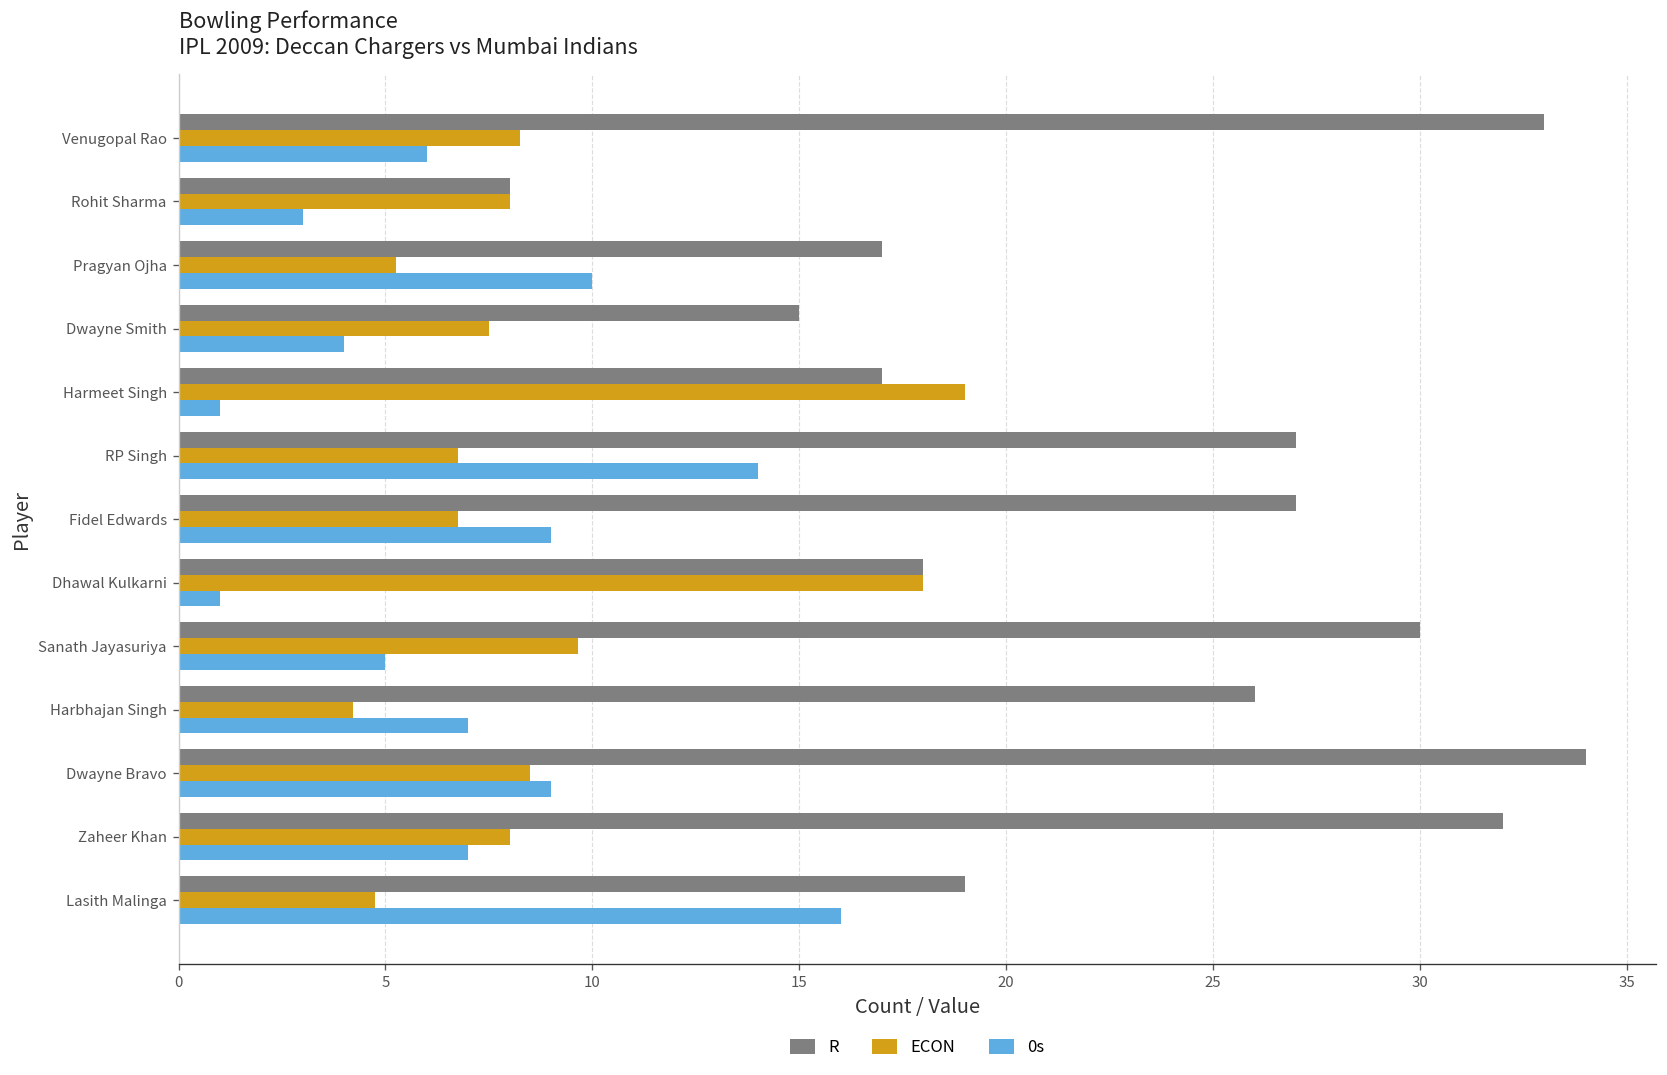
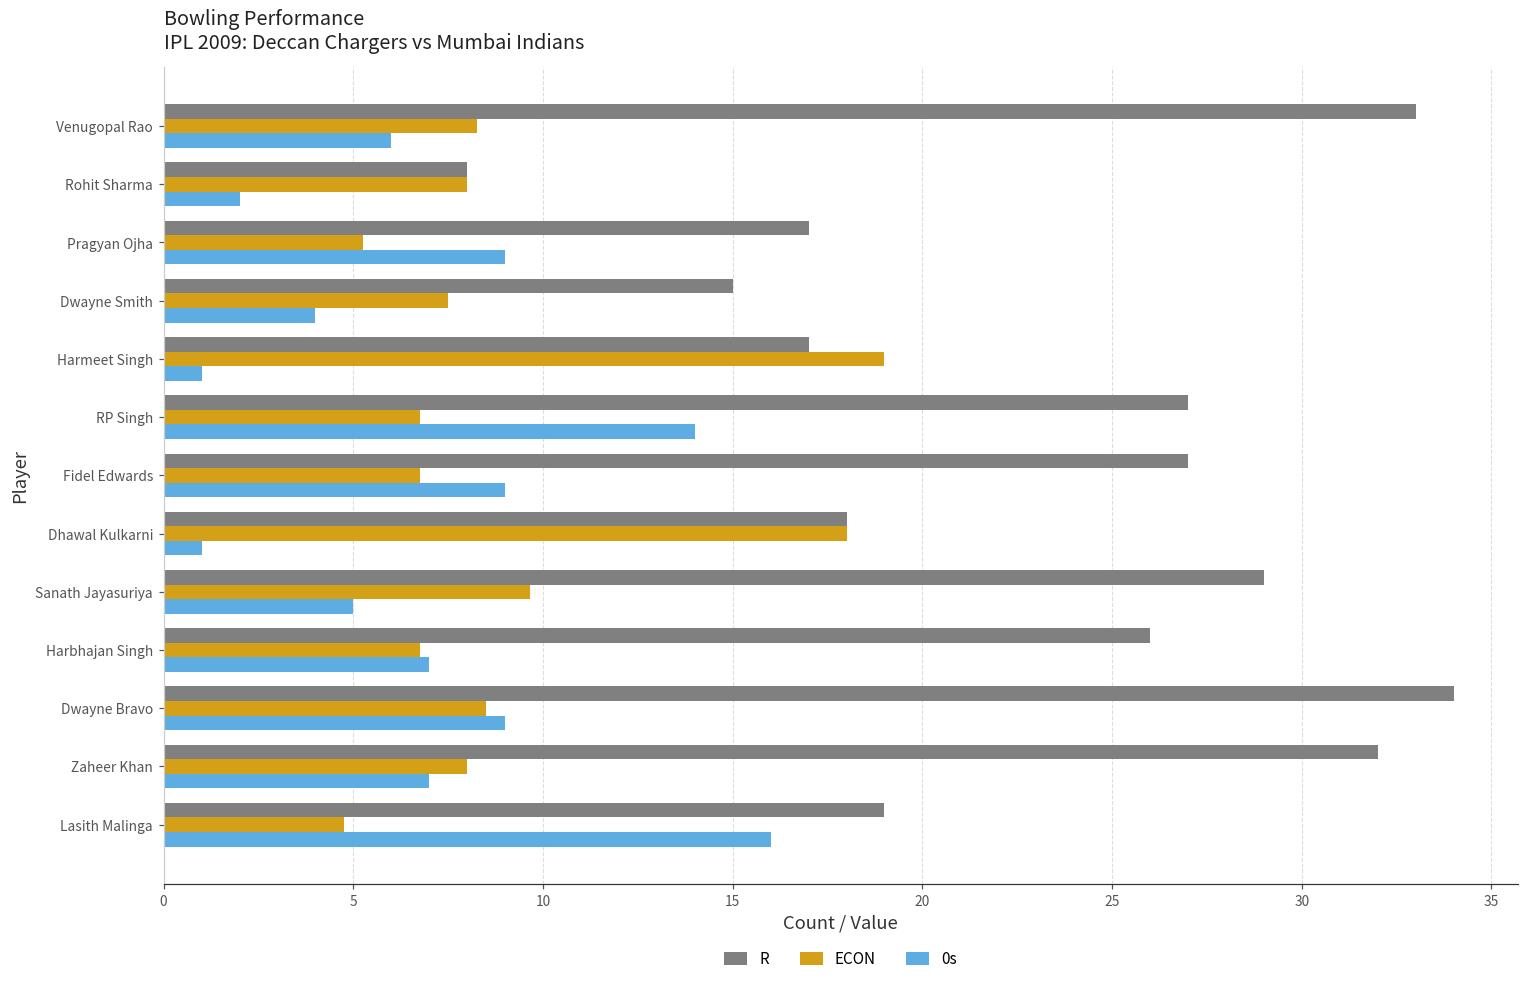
0s, Rohit Sharma: 3 -> 2
0s, Pragyan Ojha: 10 -> 9
R, Sanath Jayasuriya: 30 -> 29
ECON, Harbhajan Singh: 4.2 -> 6.8
